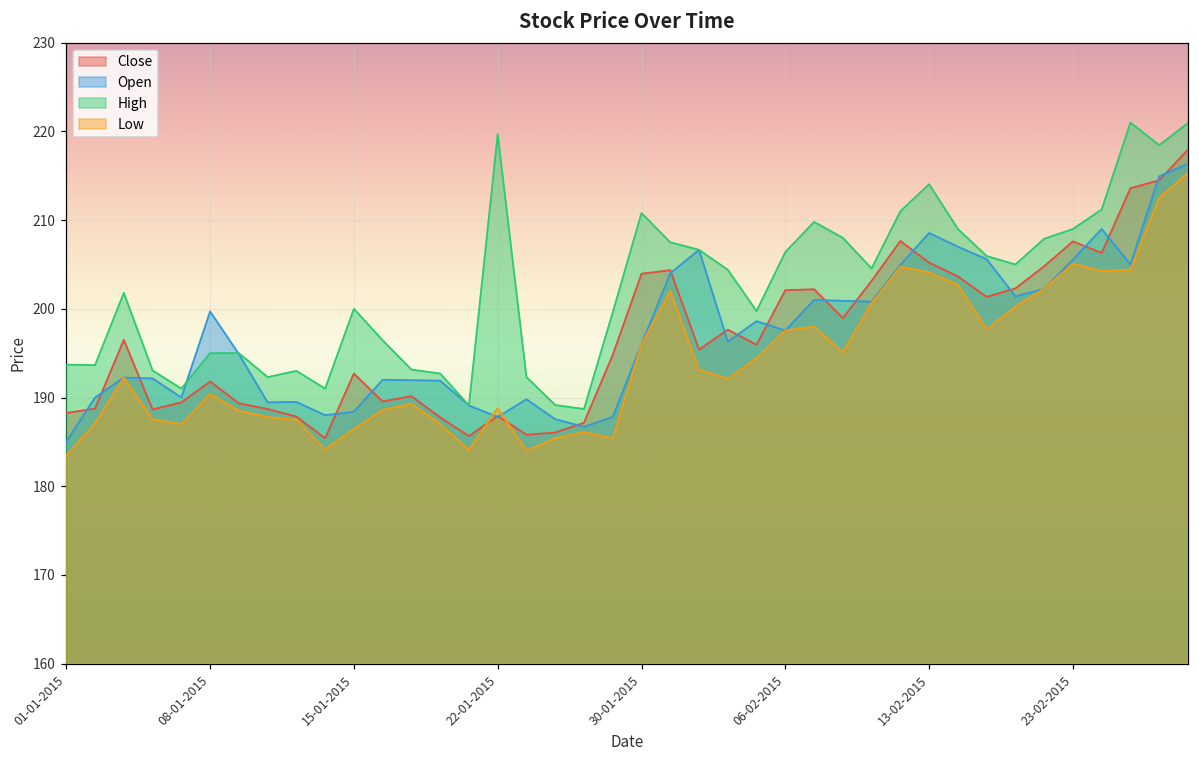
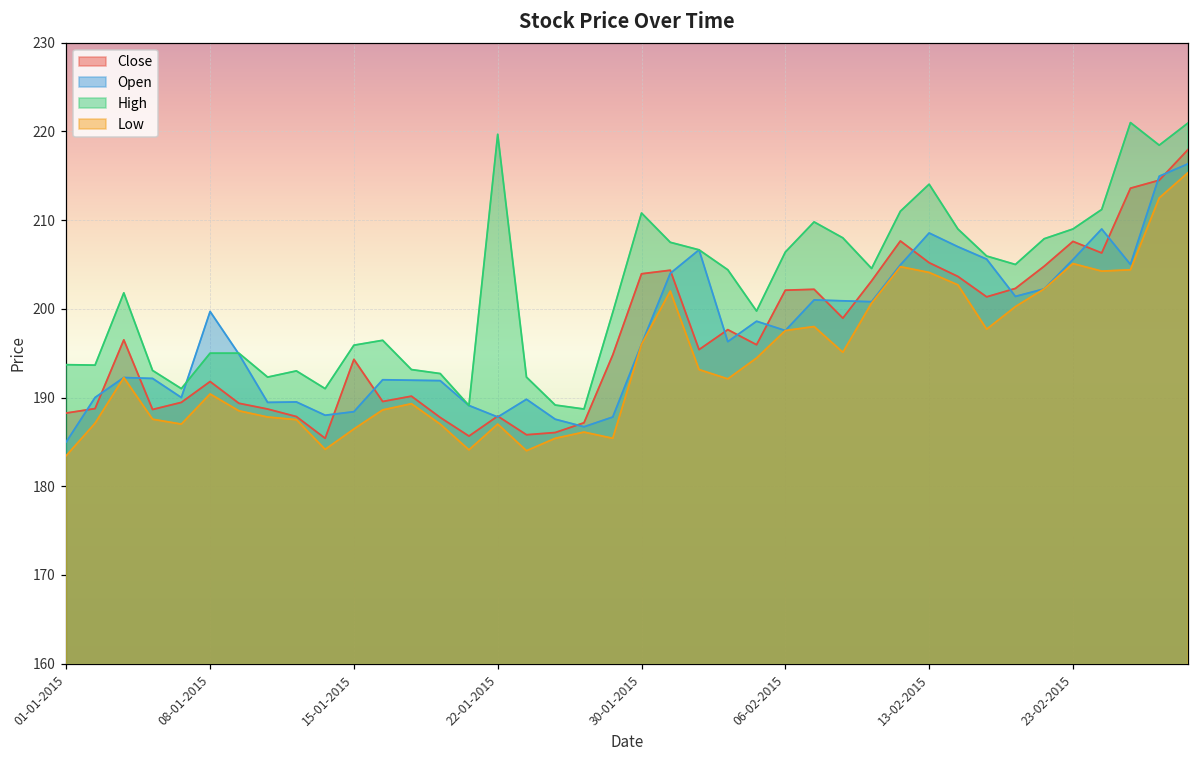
Close, 15-01-2015: 193 -> 194
High, 15-01-2015: 200 -> 196
Low, 22-01-2015: 189 -> 187
